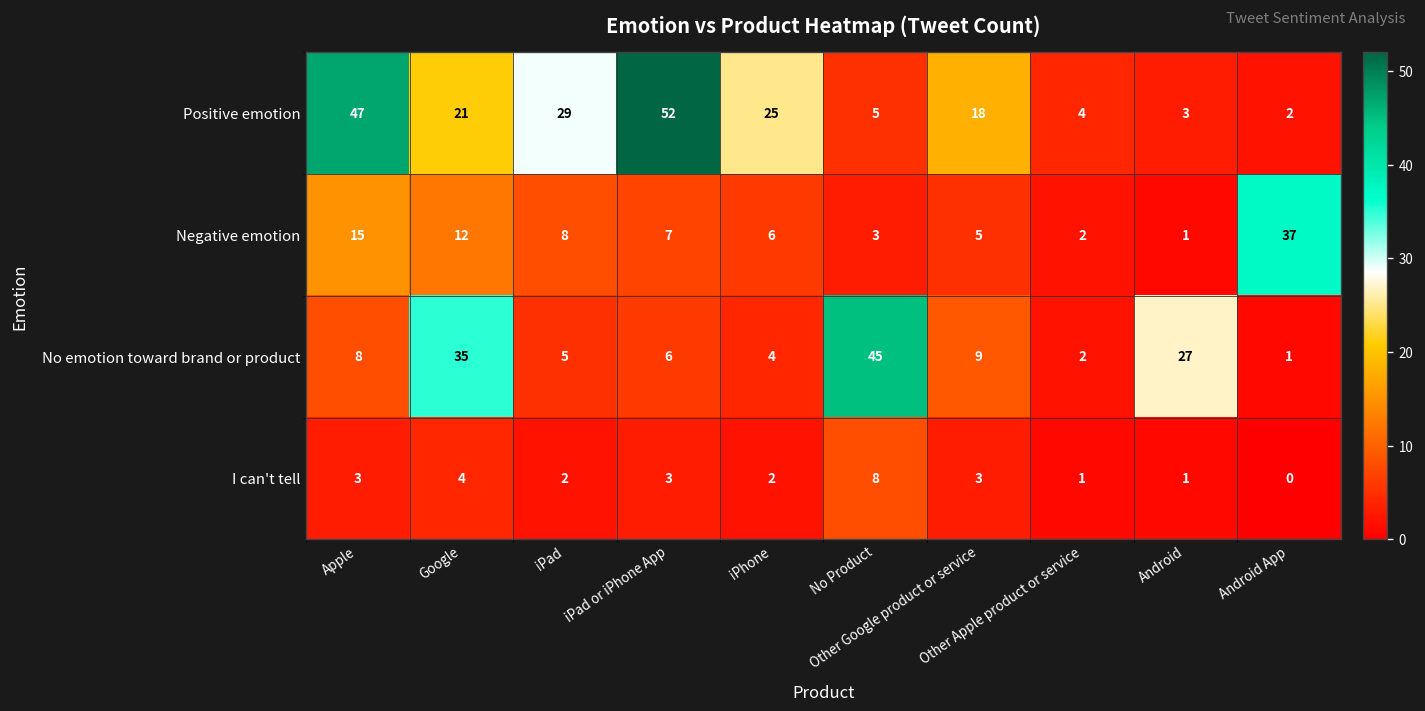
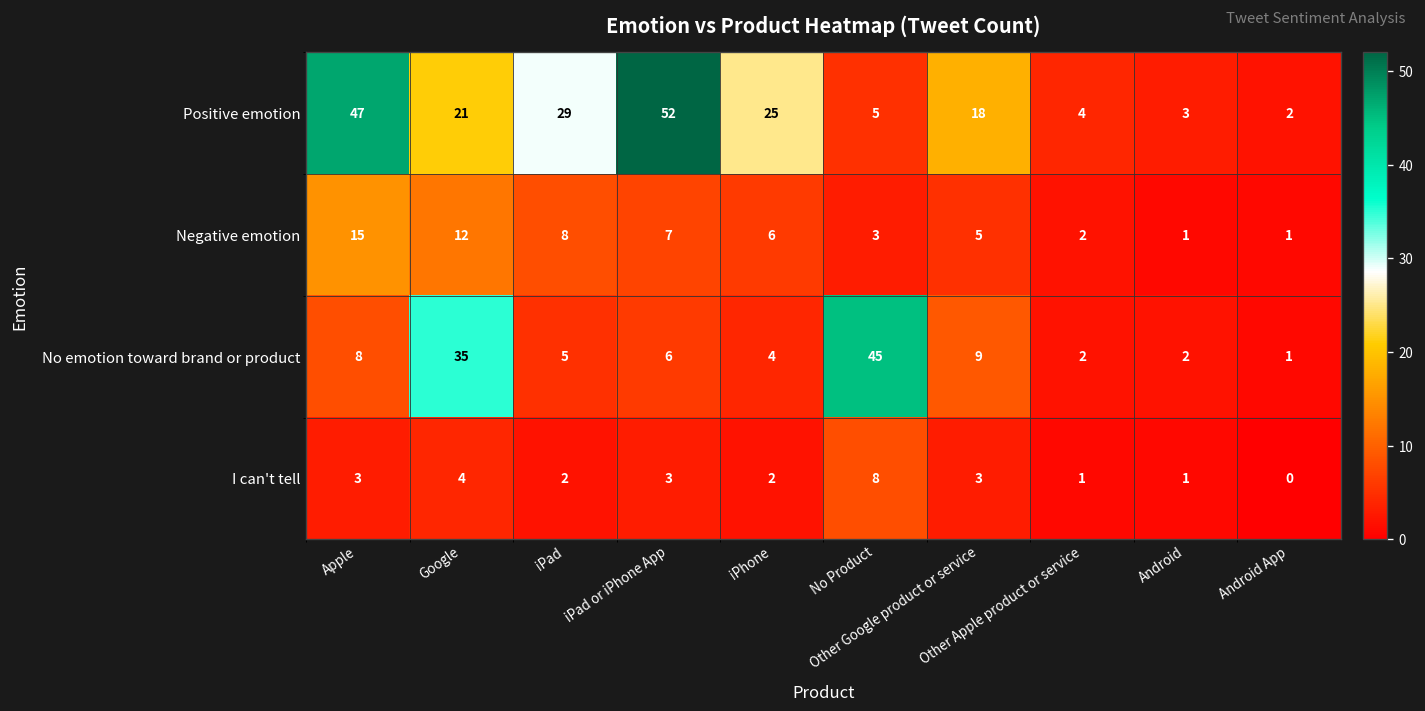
Negative emotion, Android App: 37 -> 1
No emotion toward brand or product, Android: 27 -> 2
